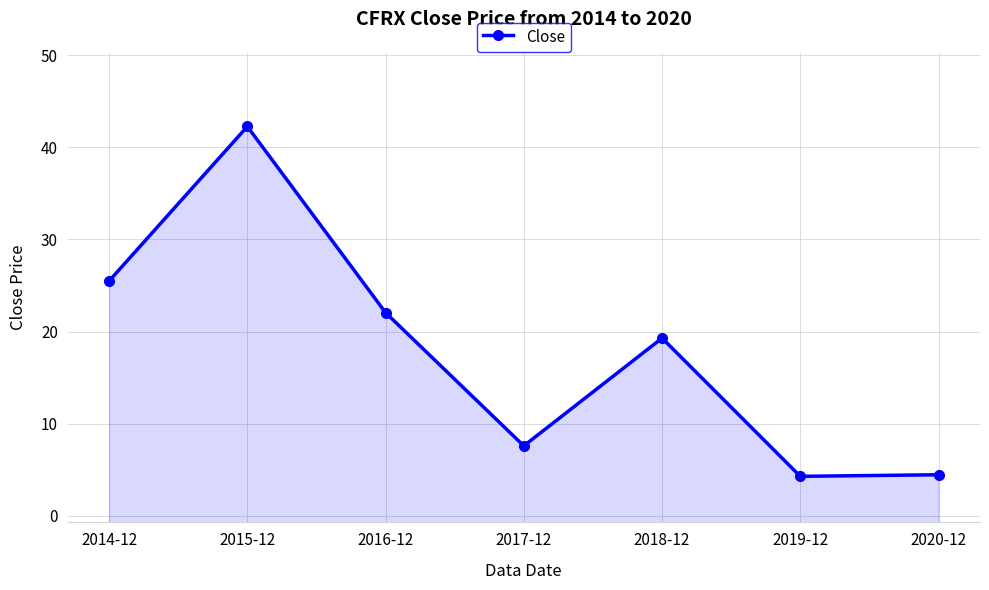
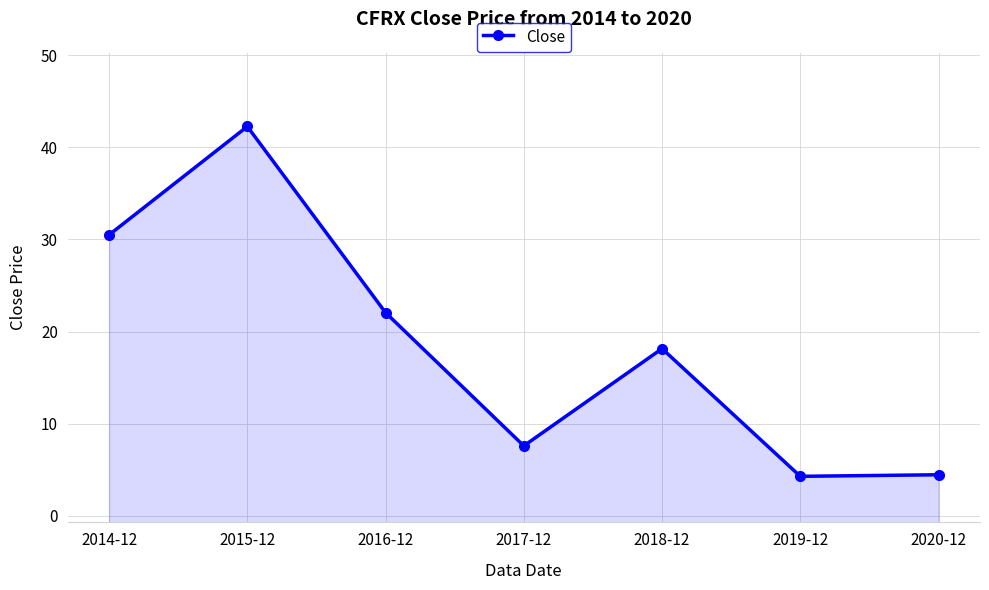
2014-12: 25 -> 31
2018-12: 19 -> 18
